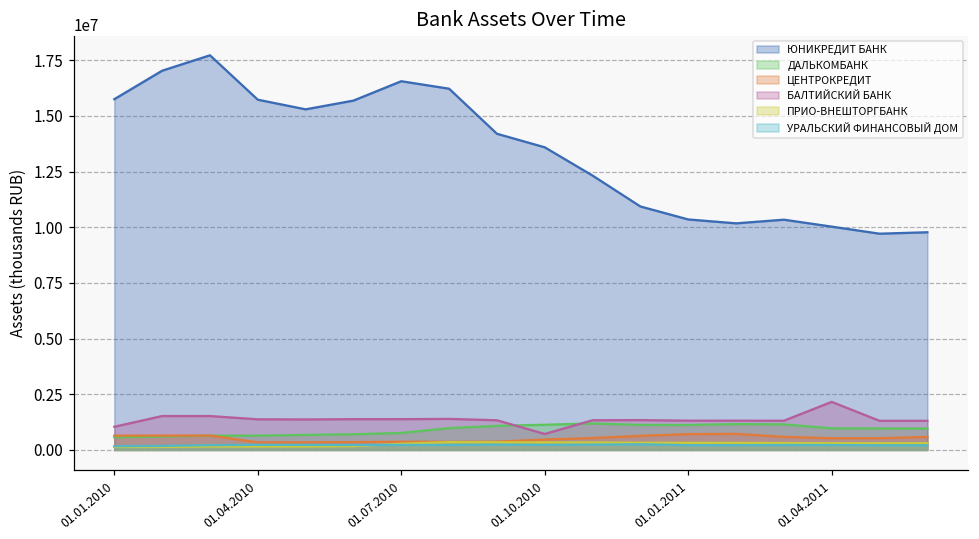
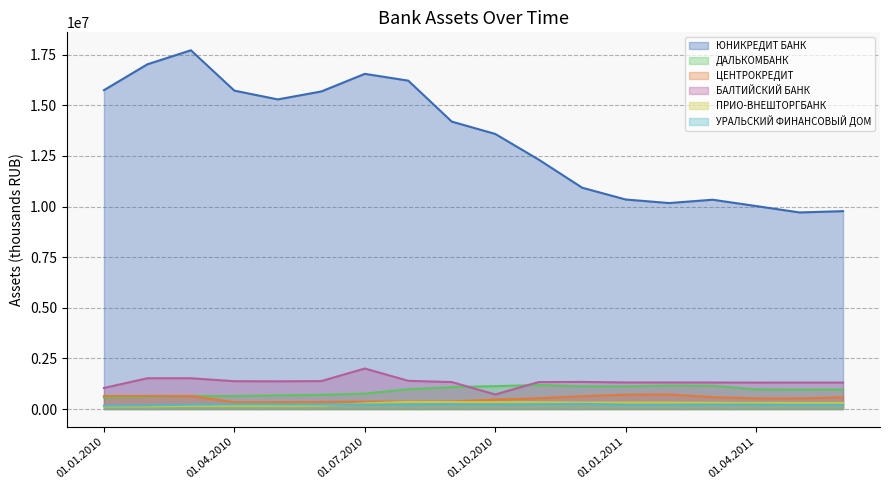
БАЛТИЙСКИЙ БАНК, 01.07.2010: 1400000 -> 2000000
БАЛТИЙСКИЙ БАНК, 01.04.2011: 2200000 -> 1300000
